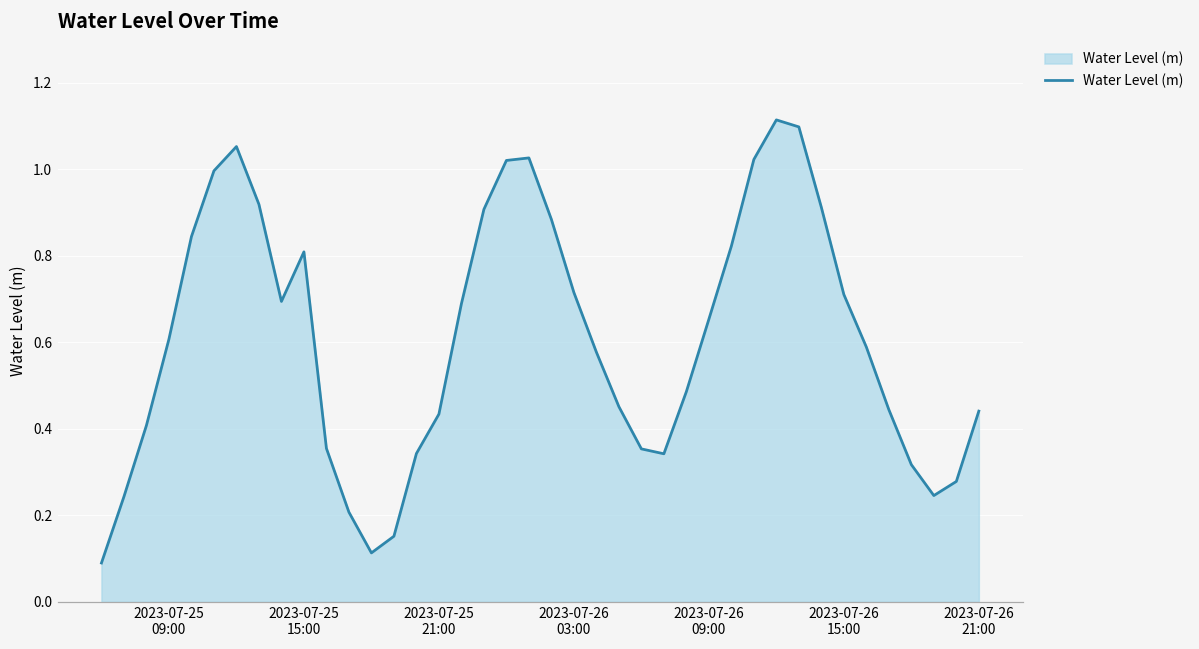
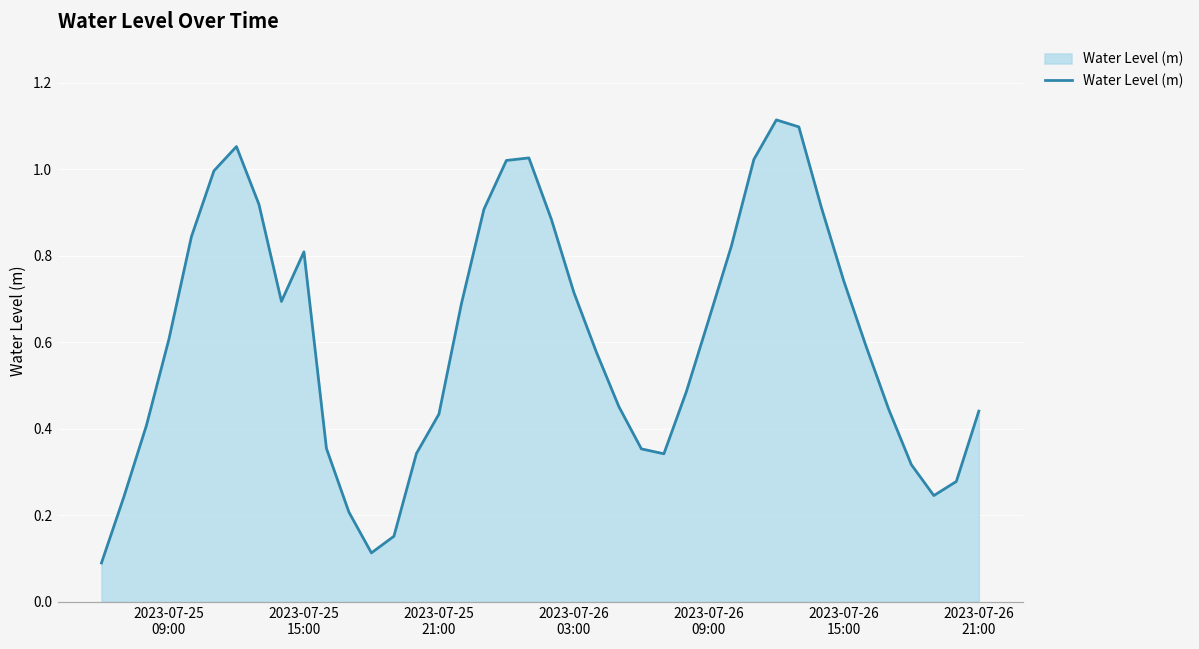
2023-07-26 15:00: 0.71 -> 0.74
